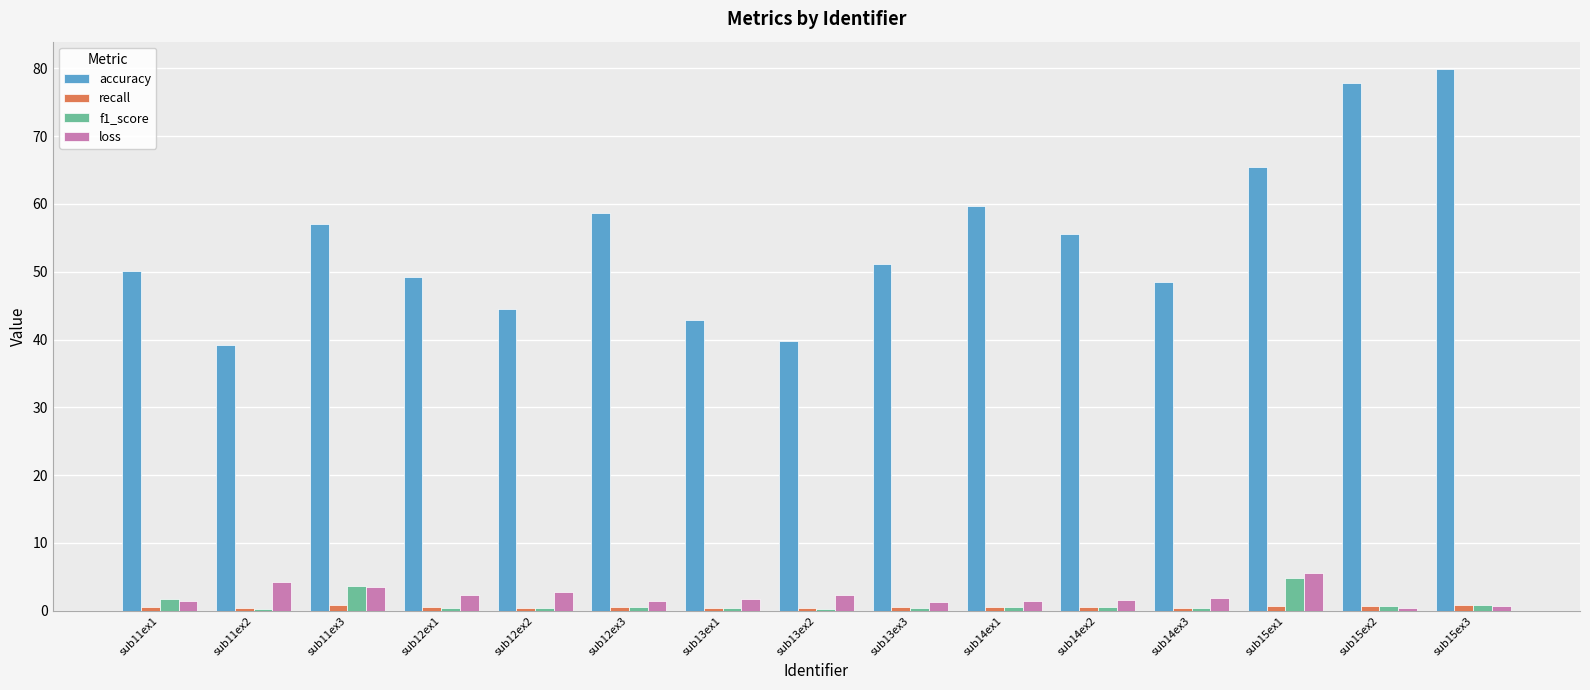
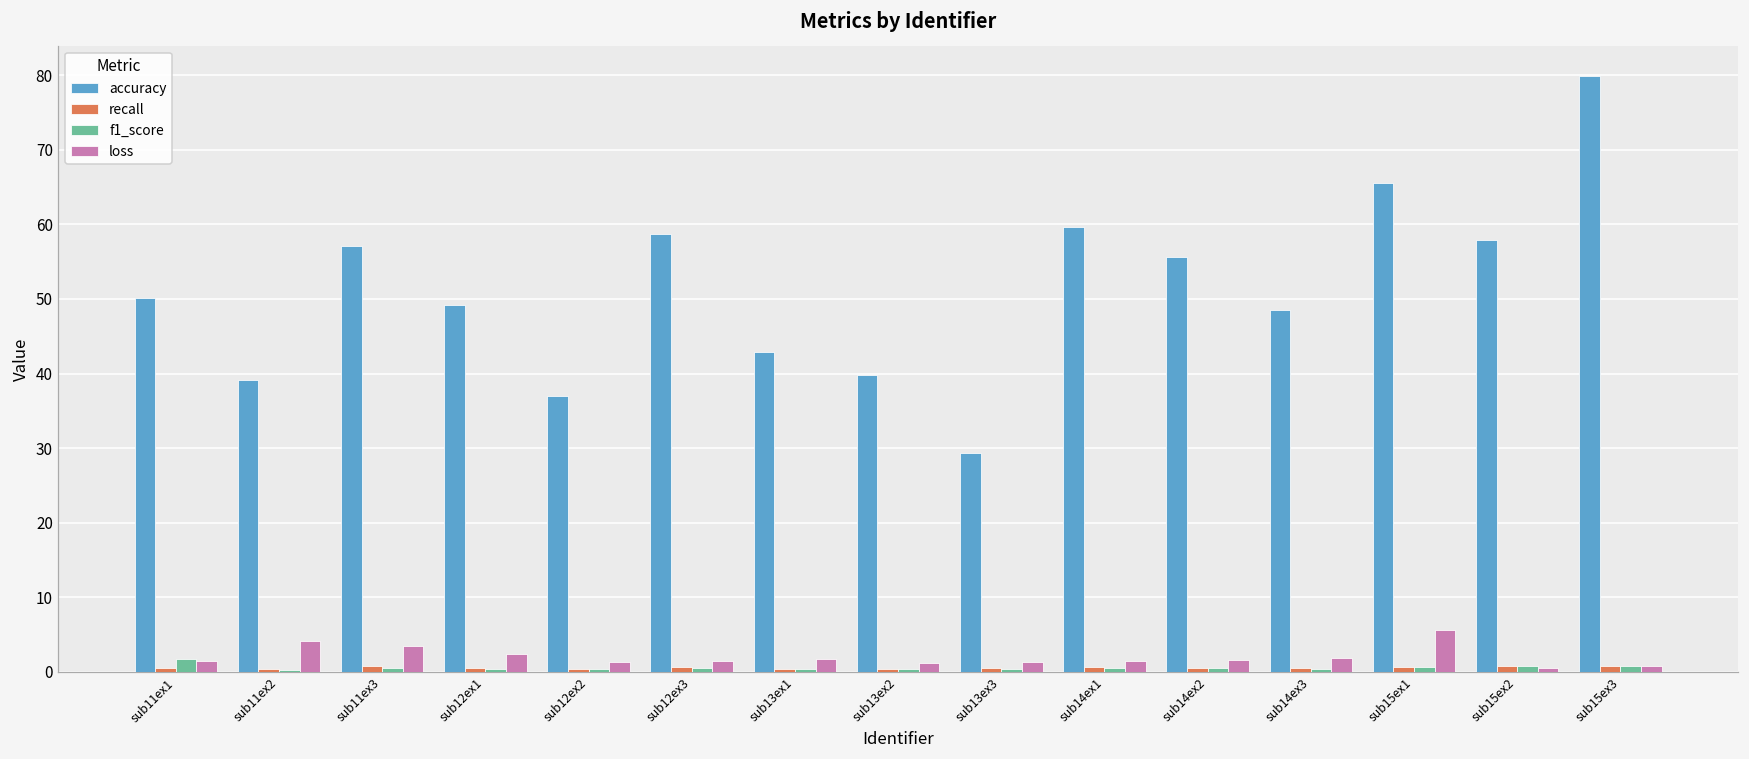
f1_score, sub11ex3: 4 -> 1
accuracy, sub12ex2: 44 -> 37
loss, sub12ex2: 3 -> 1
loss, sub13ex2: 2 -> 1
accuracy, sub13ex3: 51 -> 29
f1_score, sub15ex1: 5 -> 1
accuracy, sub15ex2: 78 -> 58
